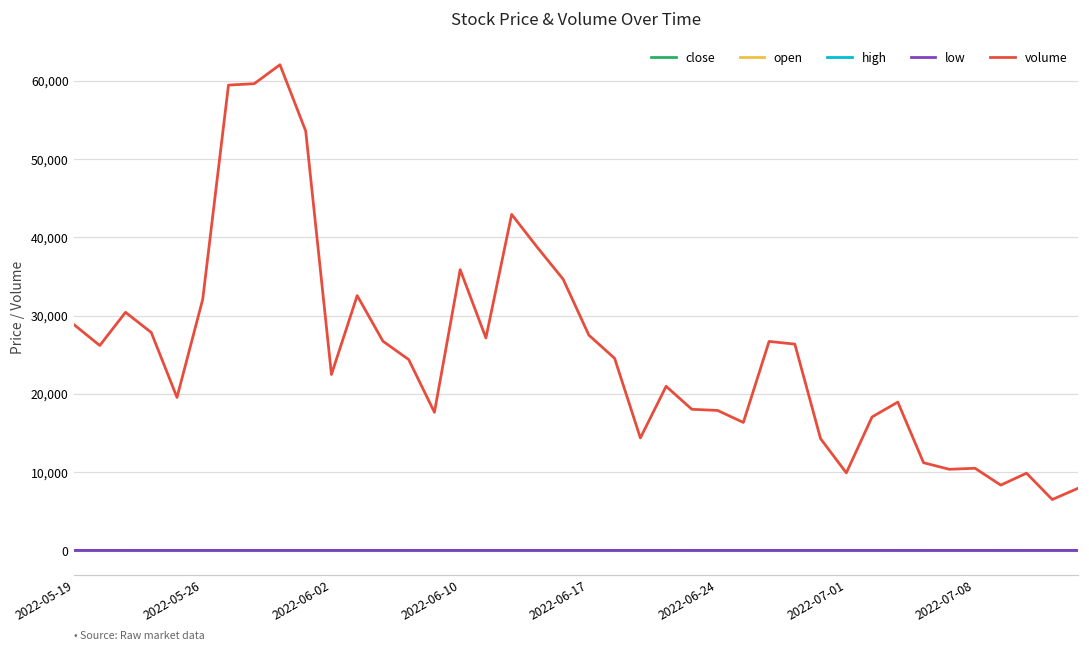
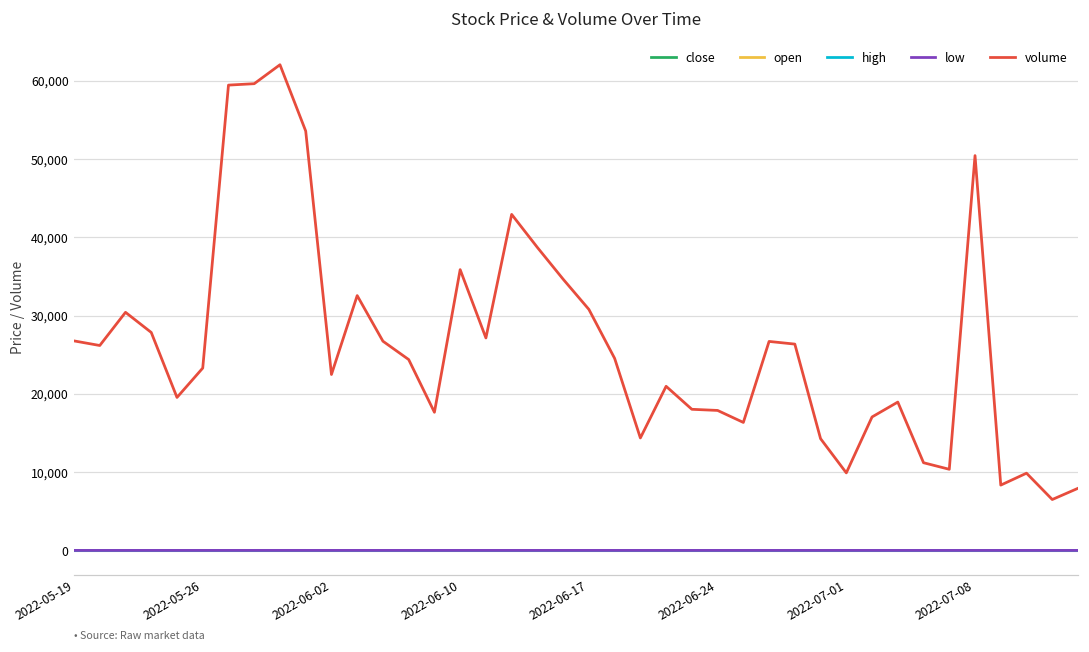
volume, 2022-05-19: 29,000 -> 27,000
volume, 2022-05-26: 32,000 -> 23,000
volume, 2022-06-17: 28,000 -> 31,000
volume, 2022-07-08: 11,000 -> 50,000
